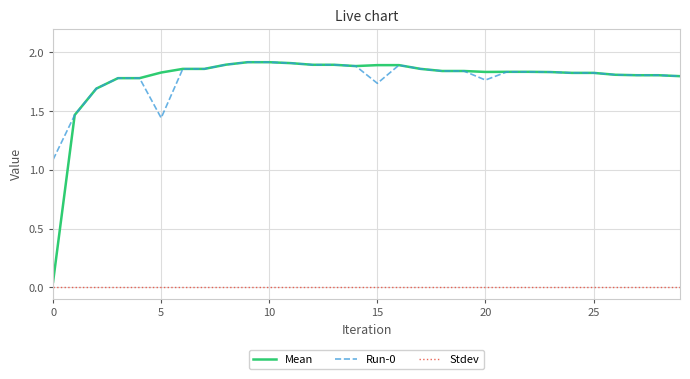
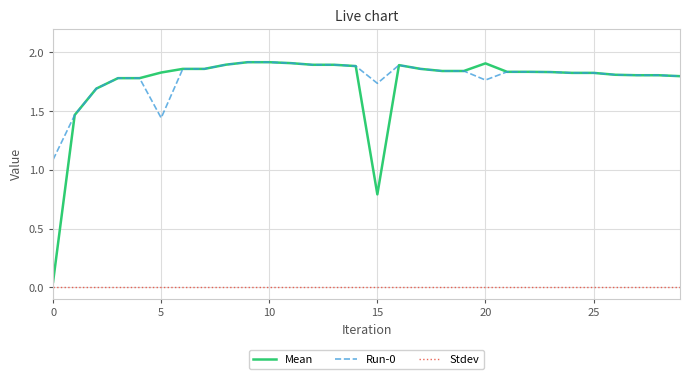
Mean, 15: 1.89 -> 0.79
Mean, 20: 1.83 -> 1.91
